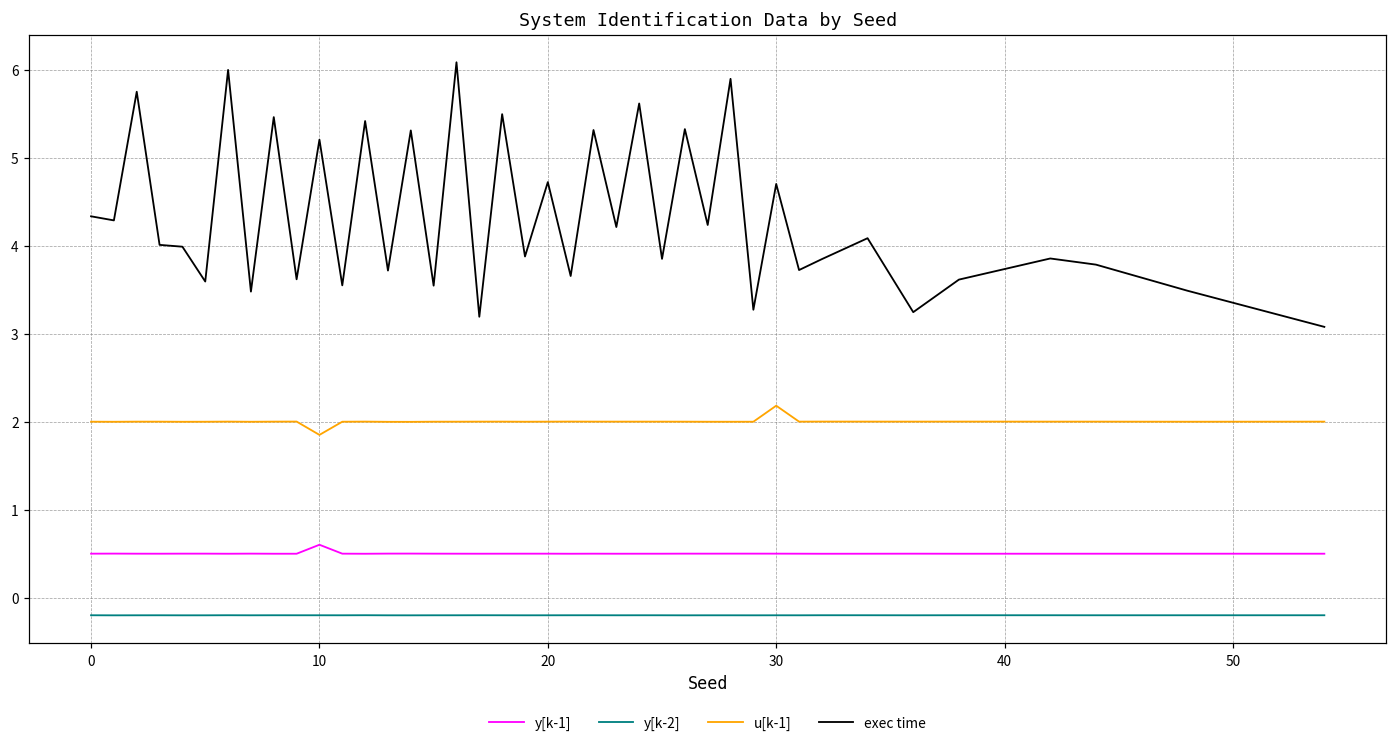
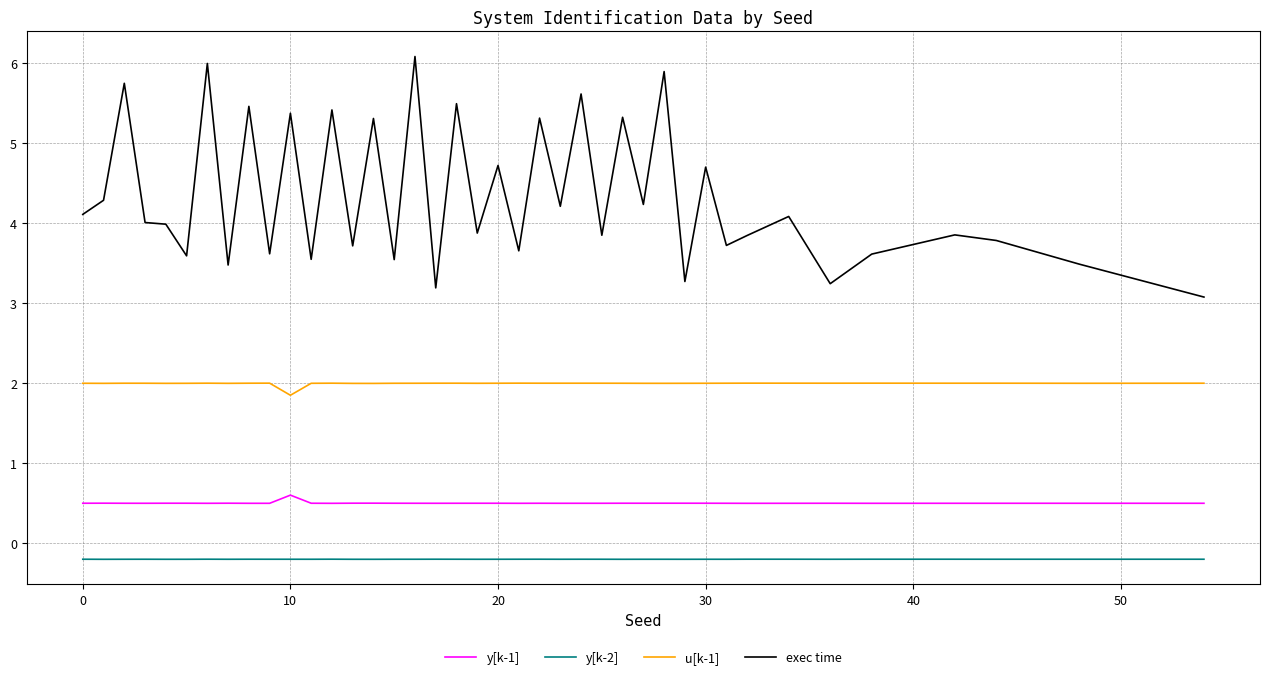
exec time, 0: 4.3 -> 4.1
exec time, 10: 5.2 -> 5.4
u[k-1], 30: 2.2 -> 2.0
